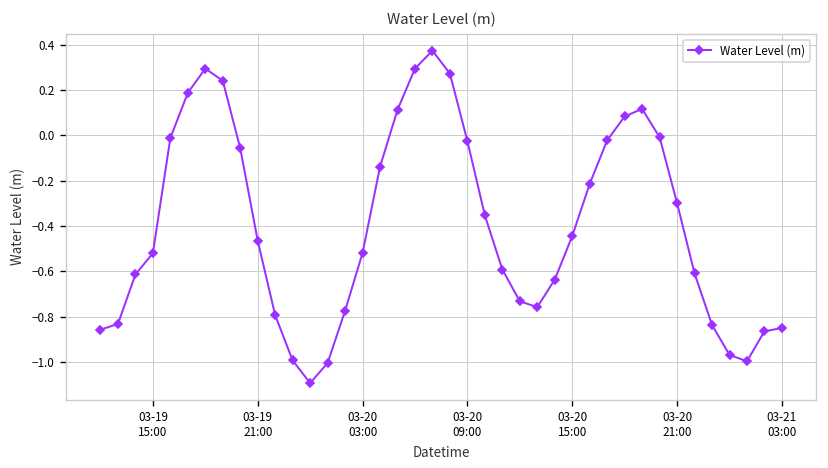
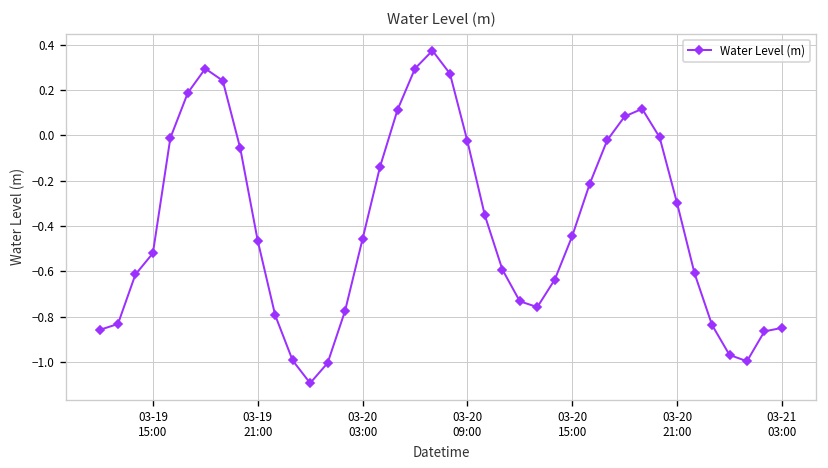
03-20 03:00: -0.52 -> -0.46
